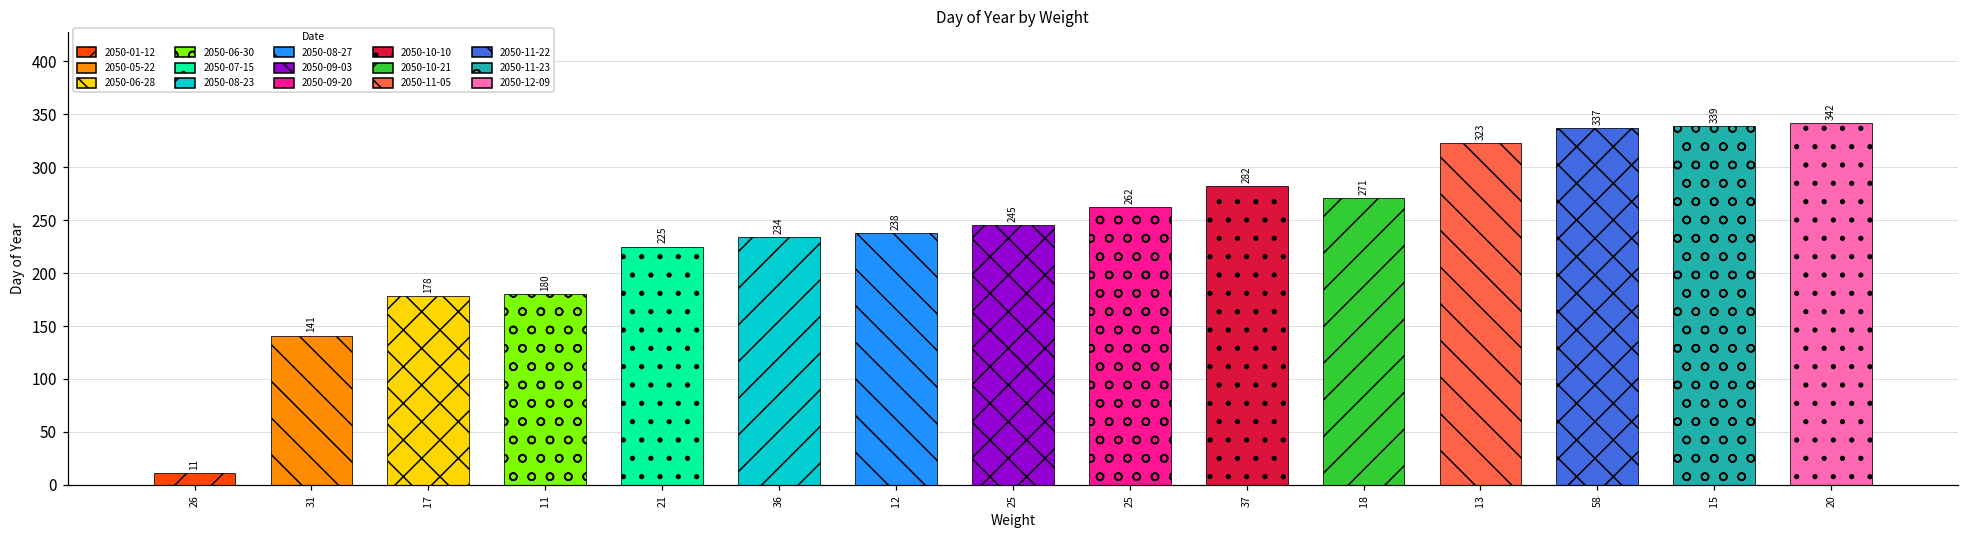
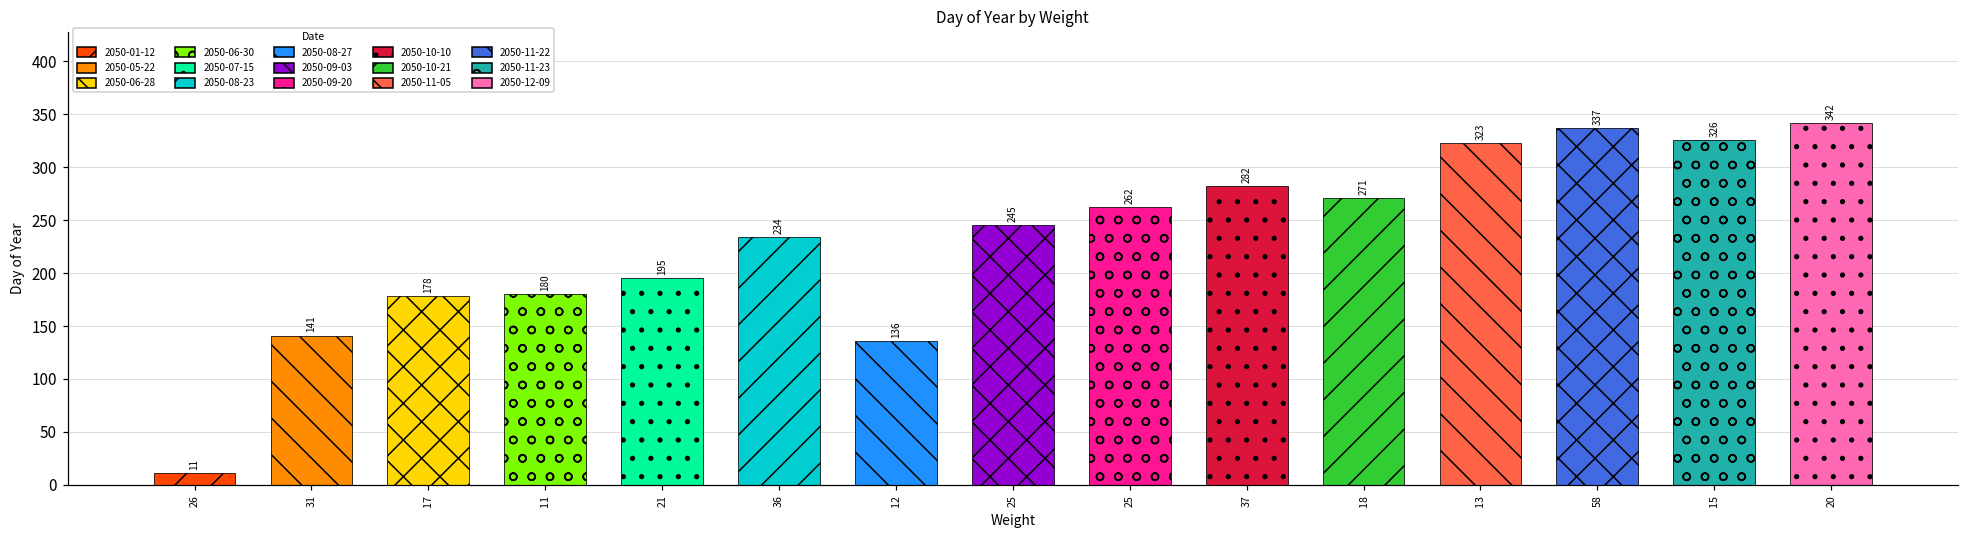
21: 225 -> 195
12: 238 -> 136
15: 339 -> 326
